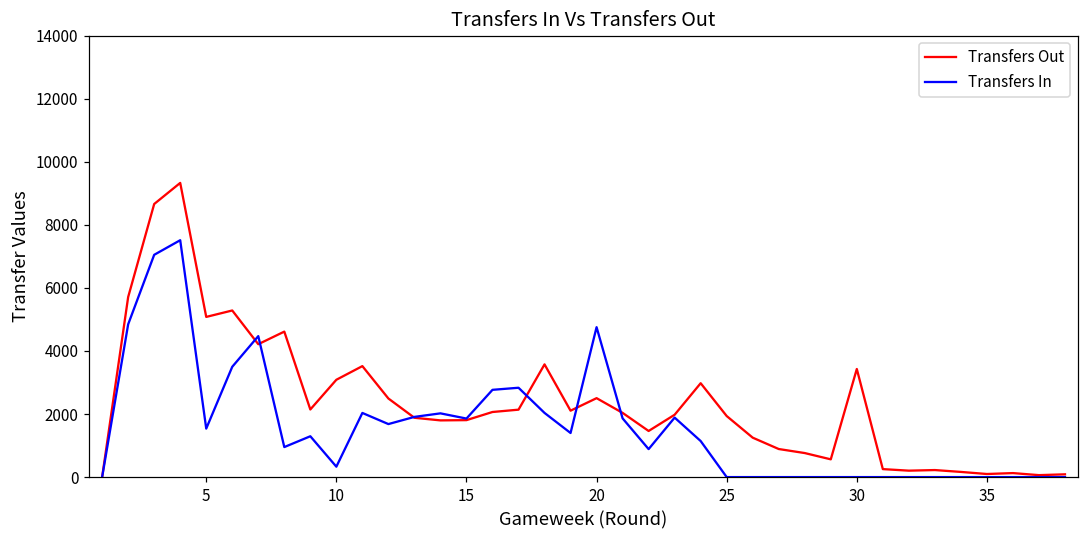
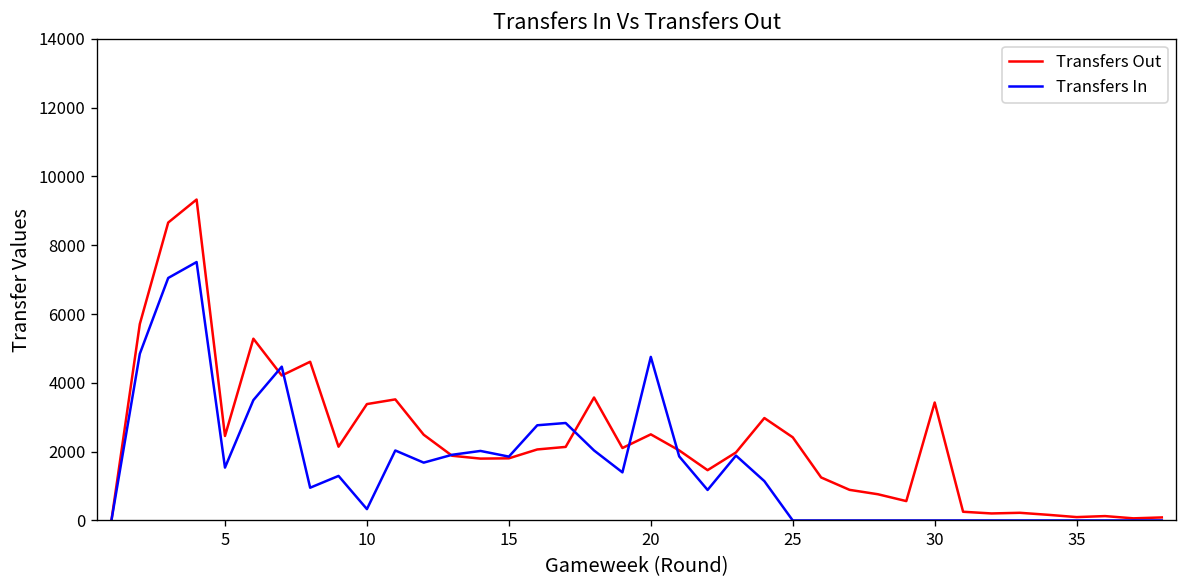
Transfers Out, 5: 5100 -> 2500
Transfers Out, 10: 3100 -> 3400
Transfers Out, 25: 1900 -> 2400
